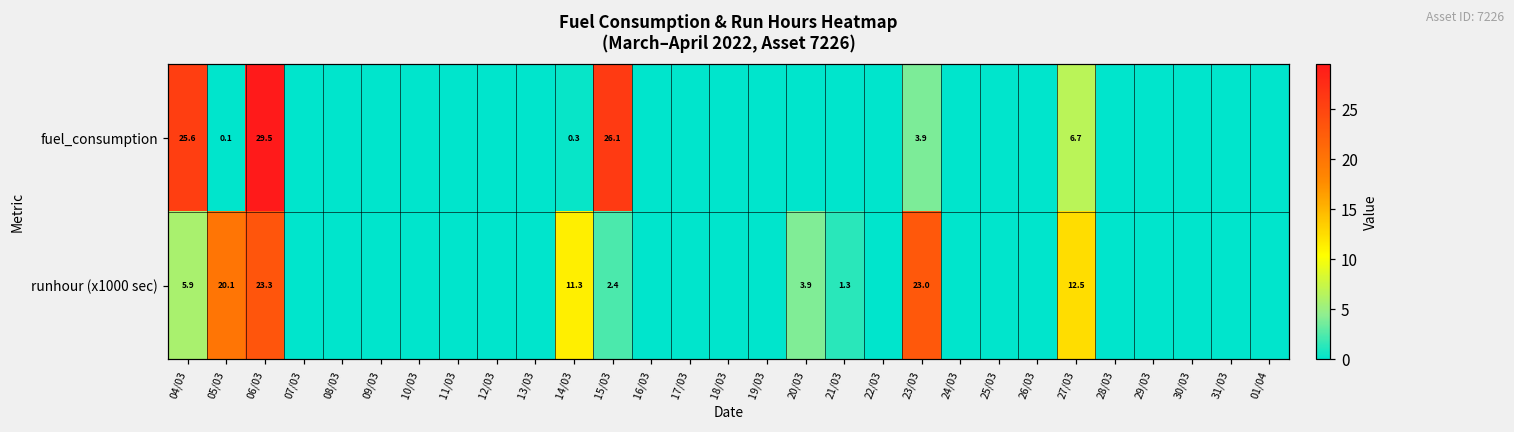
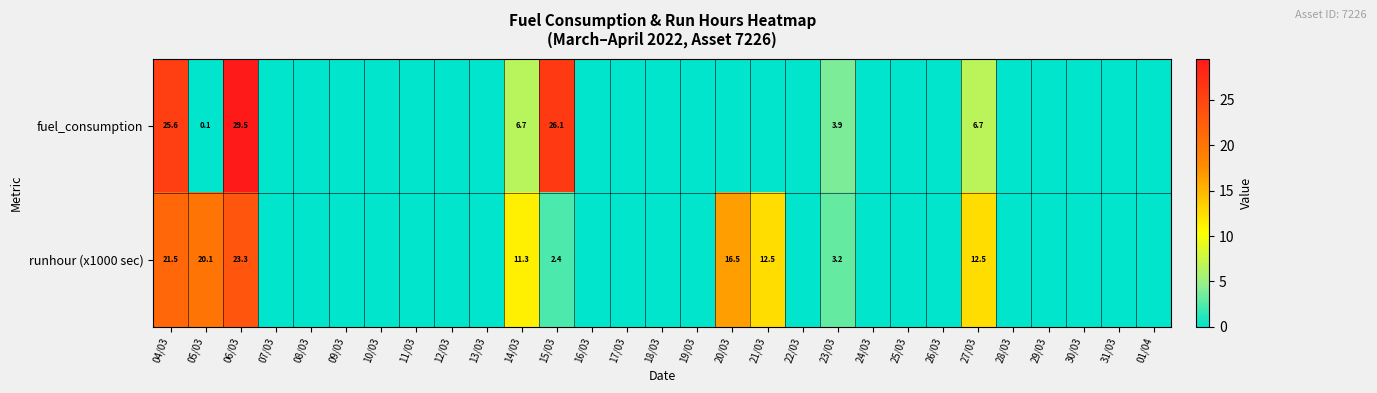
fuel_consumption, 14/03: 0.3 -> 6.7
runhour (x1000 sec), 04/03: 5.9 -> 21.5
runhour (x1000 sec), 20/03: 3.9 -> 16.5
runhour (x1000 sec), 21/03: 1.3 -> 12.5
runhour (x1000 sec), 23/03: 23.0 -> 3.2
